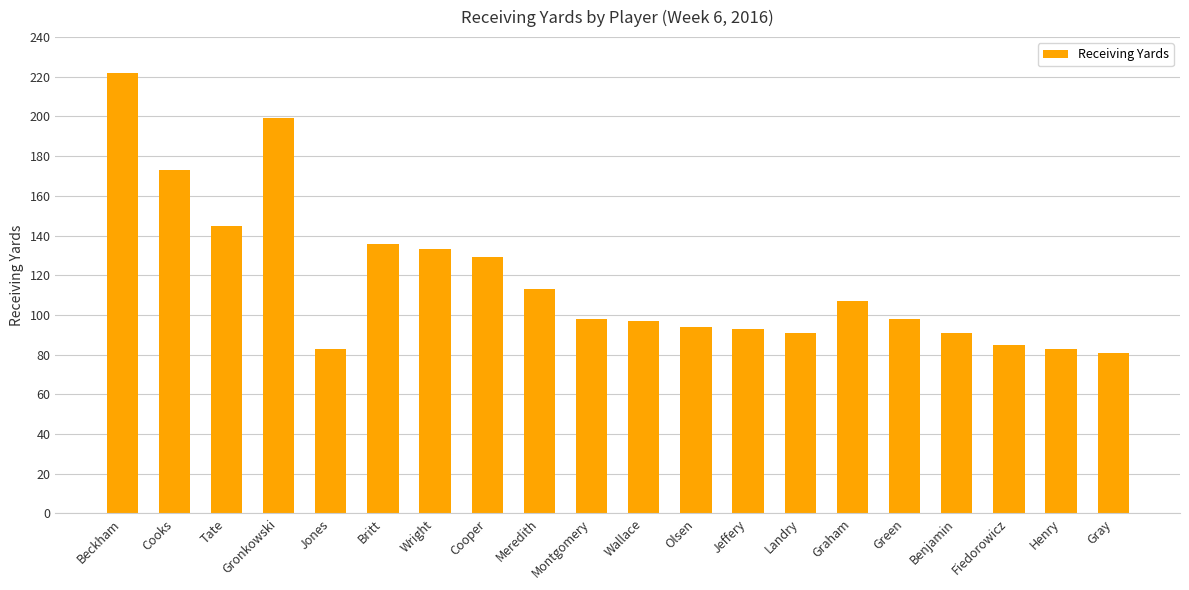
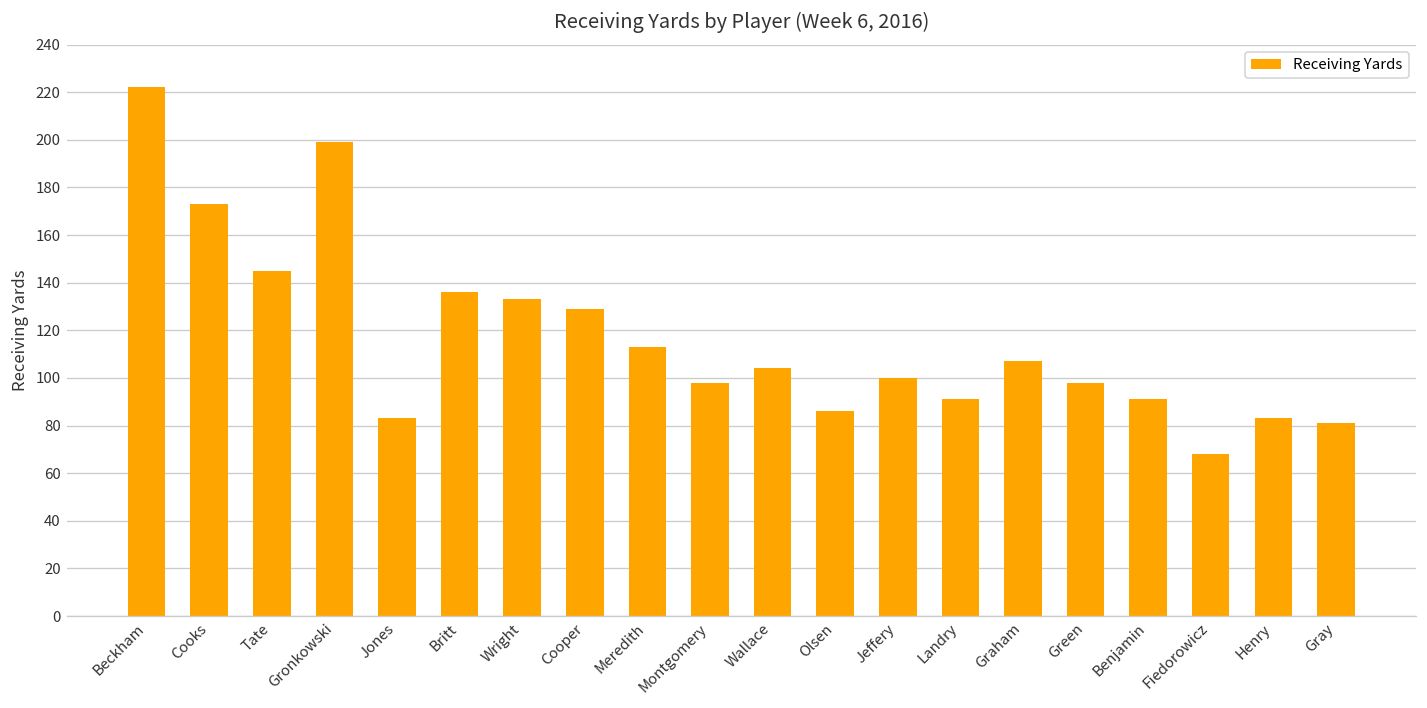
Wallace: 97 -> 104
Olsen: 94 -> 86
Jeffery: 93 -> 100
Fiedorowicz: 85 -> 68
